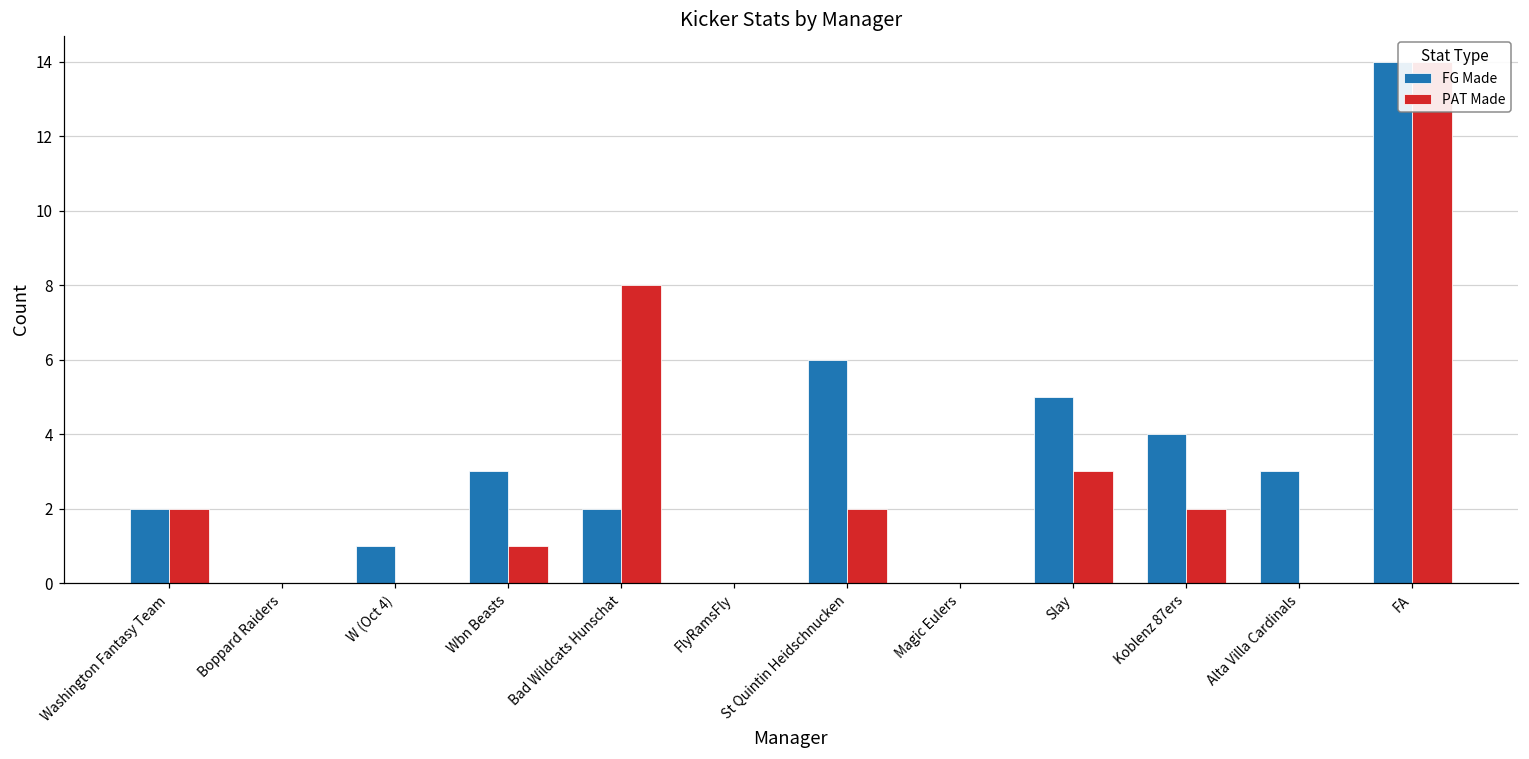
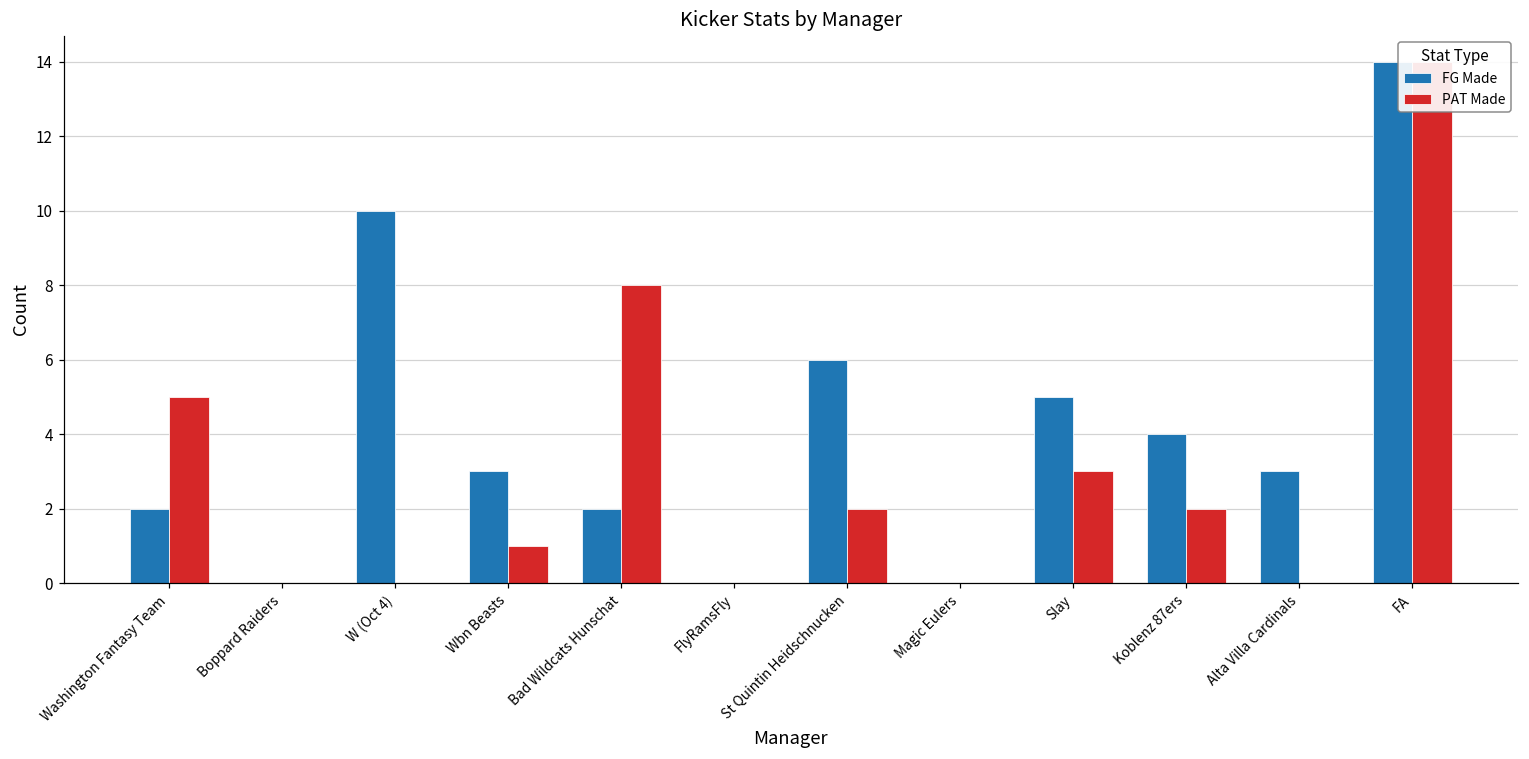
PAT Made, Washington Fantasy Team: 2 -> 5
FG Made, W (Oct 4): 1 -> 10
